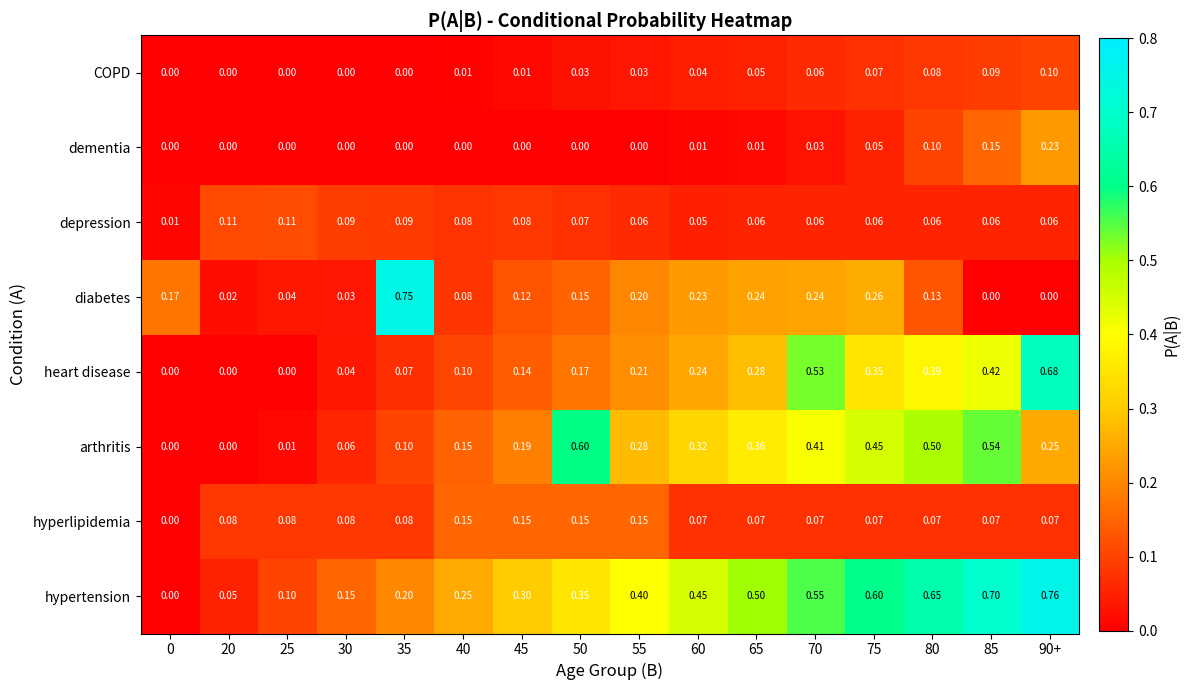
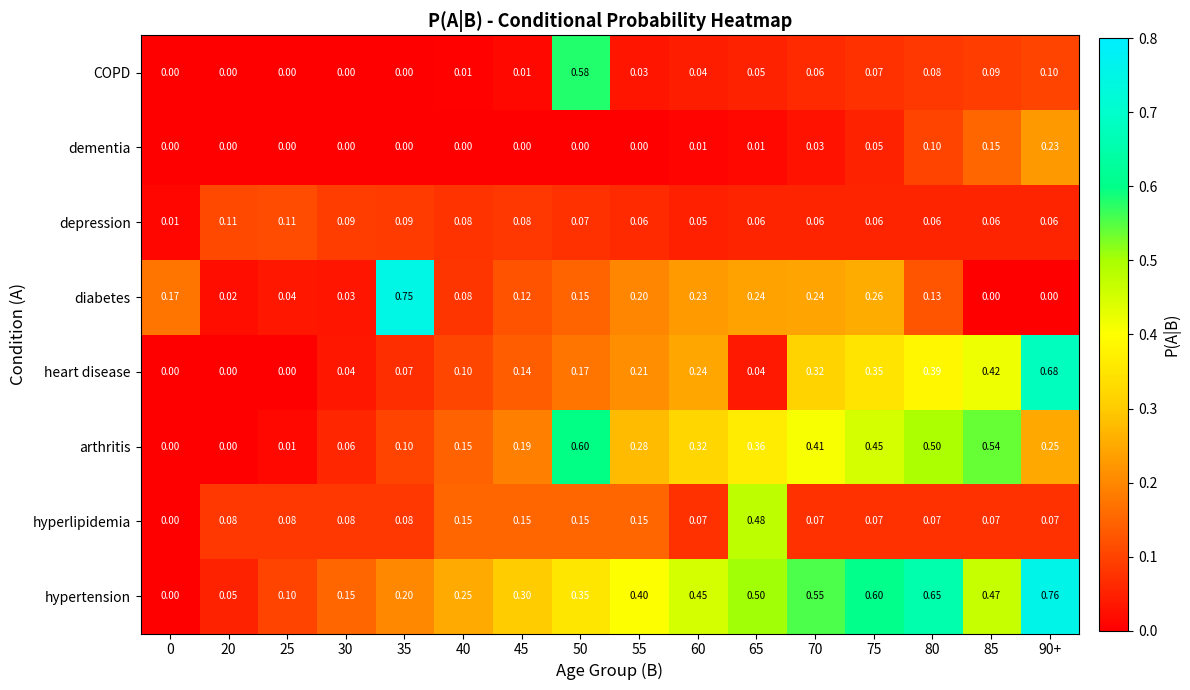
COPD, 50: 0.03 -> 0.58
heart disease, 65: 0.28 -> 0.04
heart disease, 70: 0.53 -> 0.32
hyperlipidemia, 65: 0.07 -> 0.48
hypertension, 85: 0.70 -> 0.47
